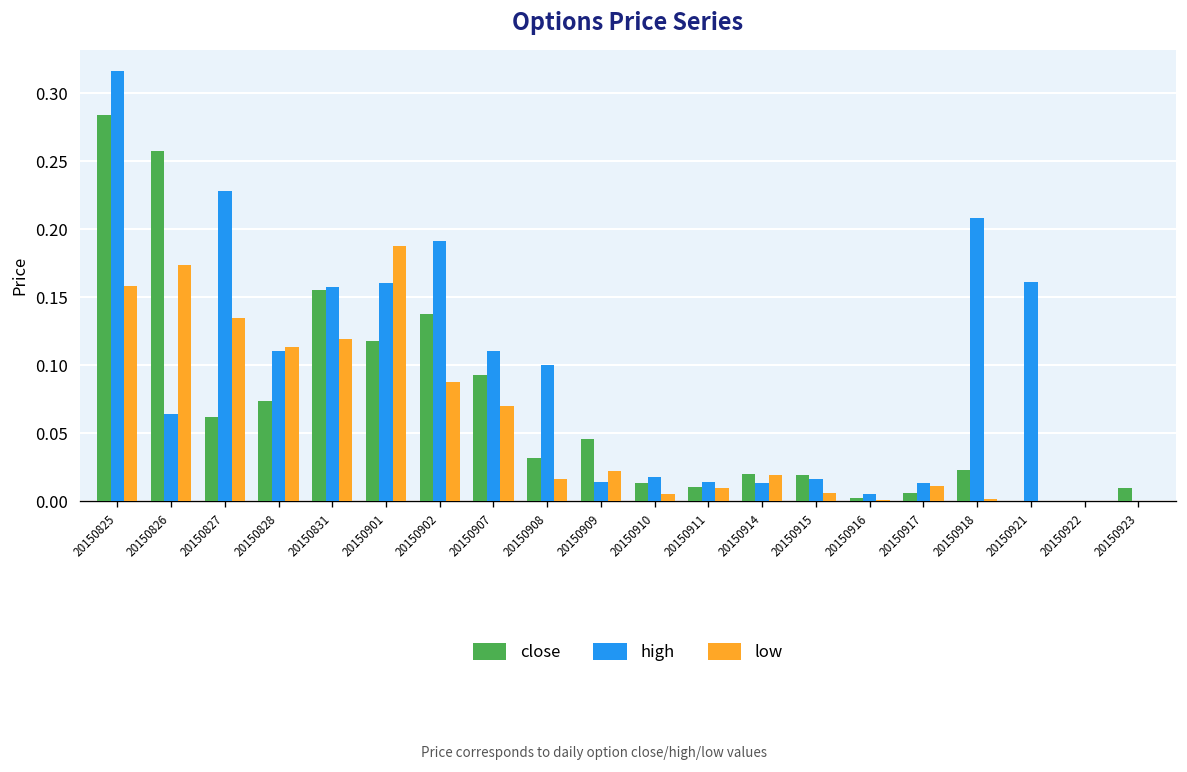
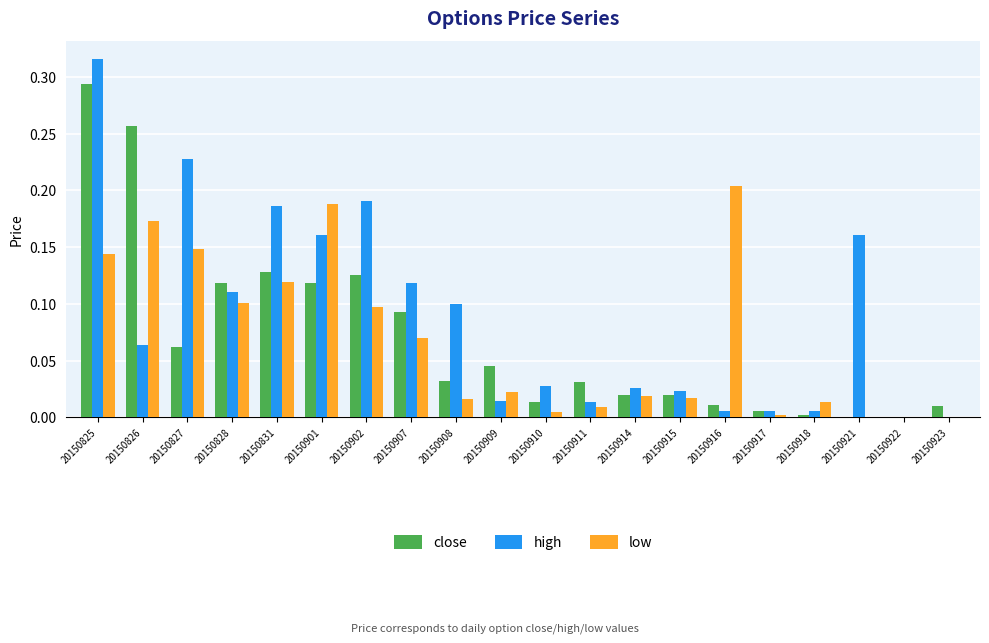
close, 20150825: 0.284 -> 0.294
low, 20150825: 0.158 -> 0.144
low, 20150827: 0.135 -> 0.148
close, 20150828: 0.073 -> 0.119
low, 20150828: 0.114 -> 0.100
close, 20150831: 0.155 -> 0.128
high, 20150831: 0.157 -> 0.187
close, 20150902: 0.137 -> 0.126
low, 20150902: 0.087 -> 0.097
high, 20150907: 0.110 -> 0.119
high, 20150910: 0.018 -> 0.028
close, 20150911: 0.011 -> 0.031
high, 20150914: 0.013 -> 0.026
high, 20150915: 0.016 -> 0.024
low, 20150915: 0.006 -> 0.017
close, 20150916: 0.003 -> 0.011
low, 20150916: 0.001 -> 0.204
high, 20150917: 0.013 -> 0.006
low, 20150917: 0.011 -> 0.002
close, 20150918: 0.023 -> 0.002
high, 20150918: 0.208 -> 0.006
low, 20150918: 0.002 -> 0.014
